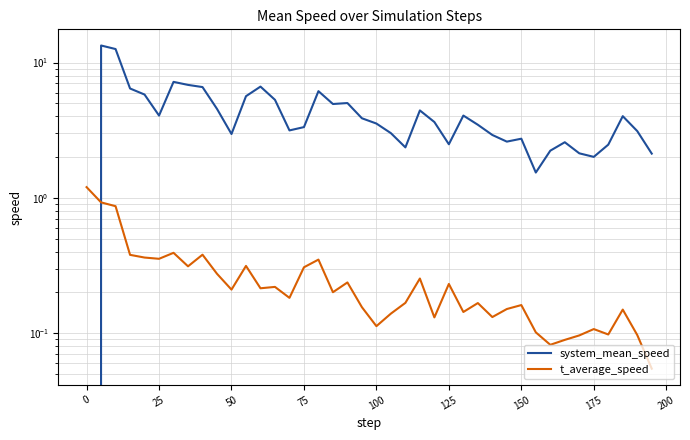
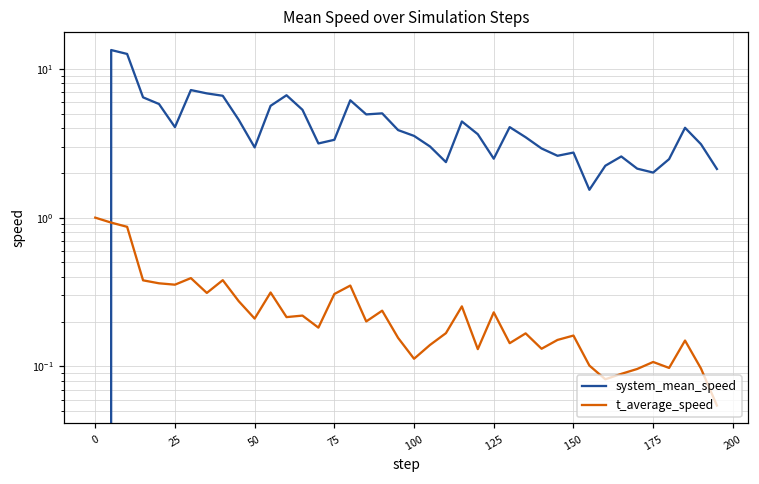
t_average_speed, 0: 1.2 -> 1.0
